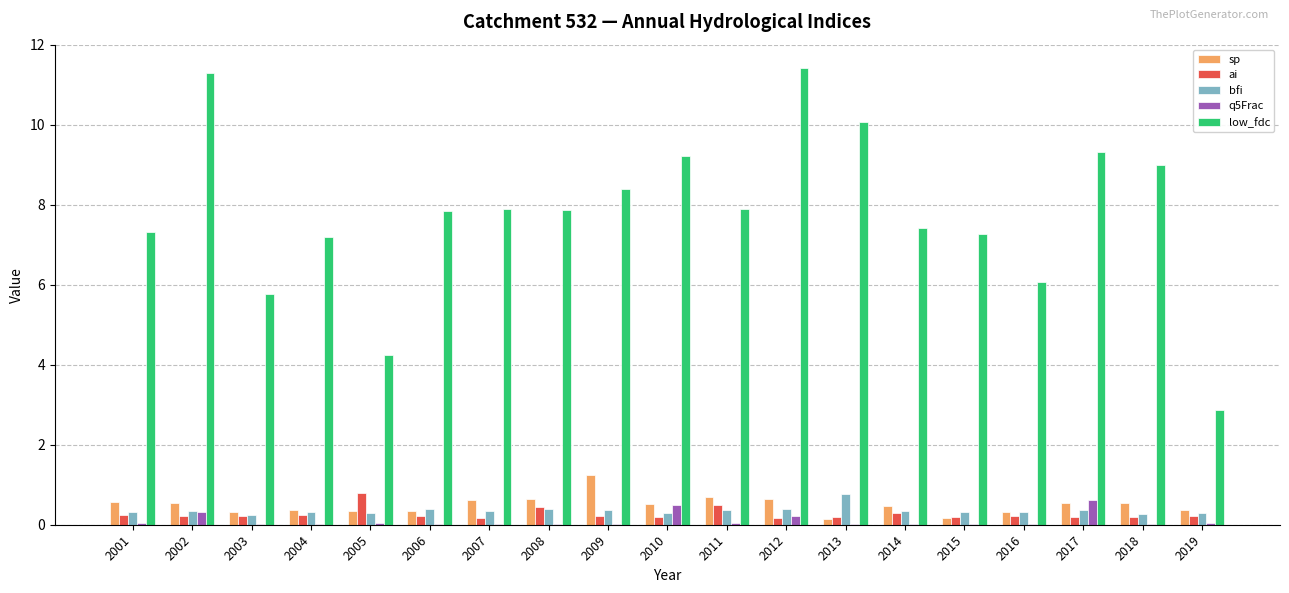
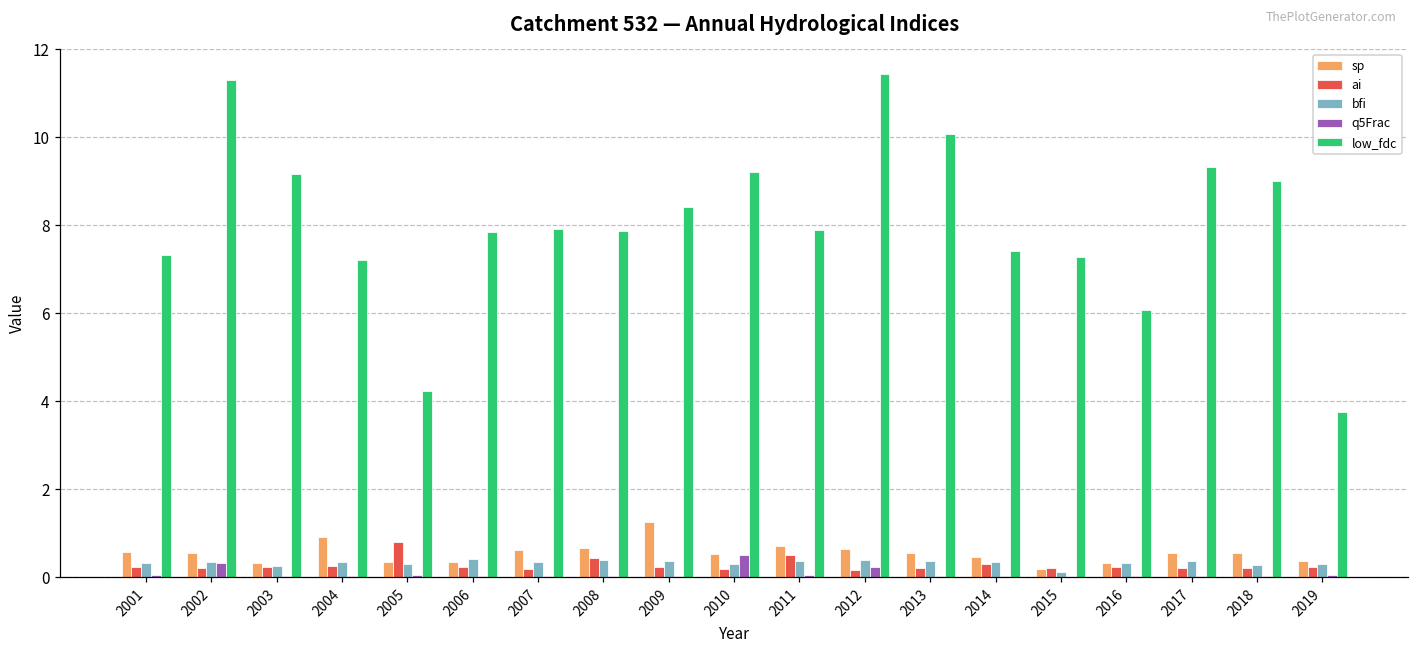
low_fdc, 2003: 5.8 -> 9.2
sp, 2004: 0.4 -> 0.9
sp, 2013: 0.1 -> 0.5
bfi, 2013: 0.8 -> 0.4
bfi, 2015: 0.3 -> 0.1
q5Frac, 2017: 0.6 -> 0.0
low_fdc, 2019: 2.9 -> 3.8
